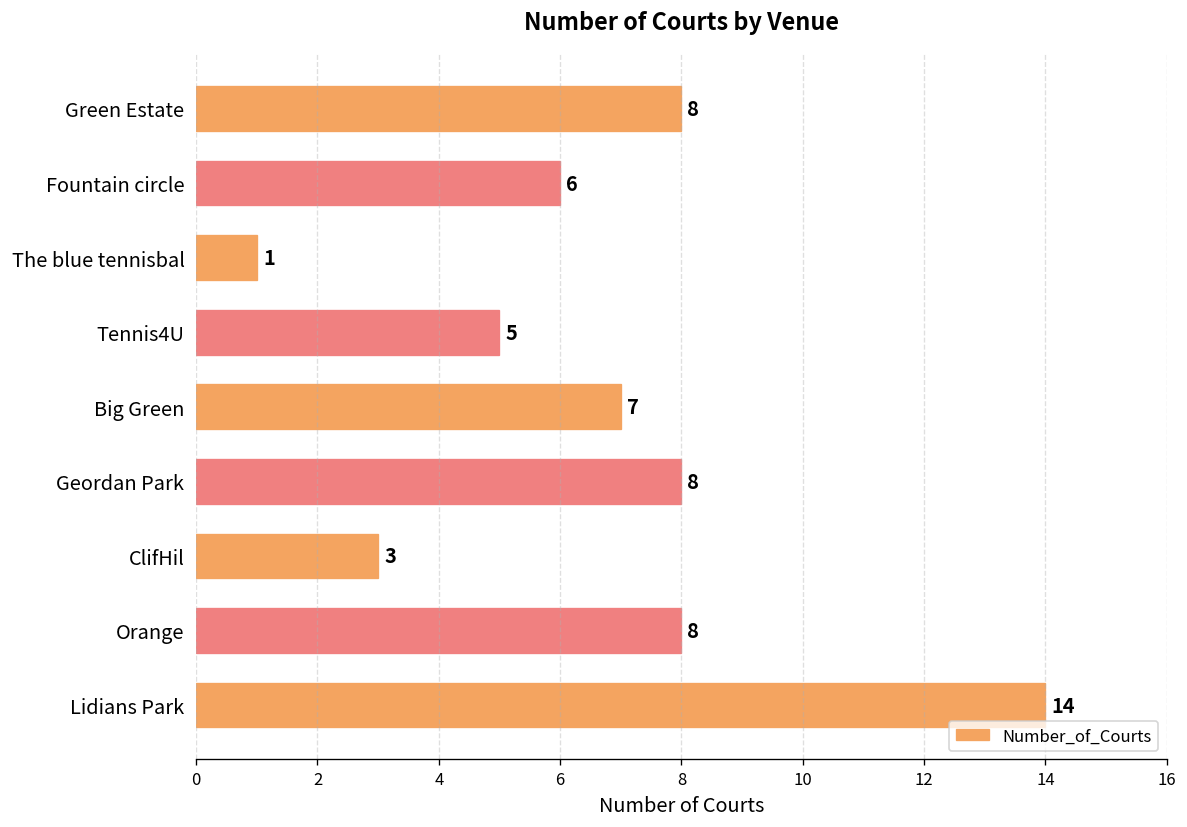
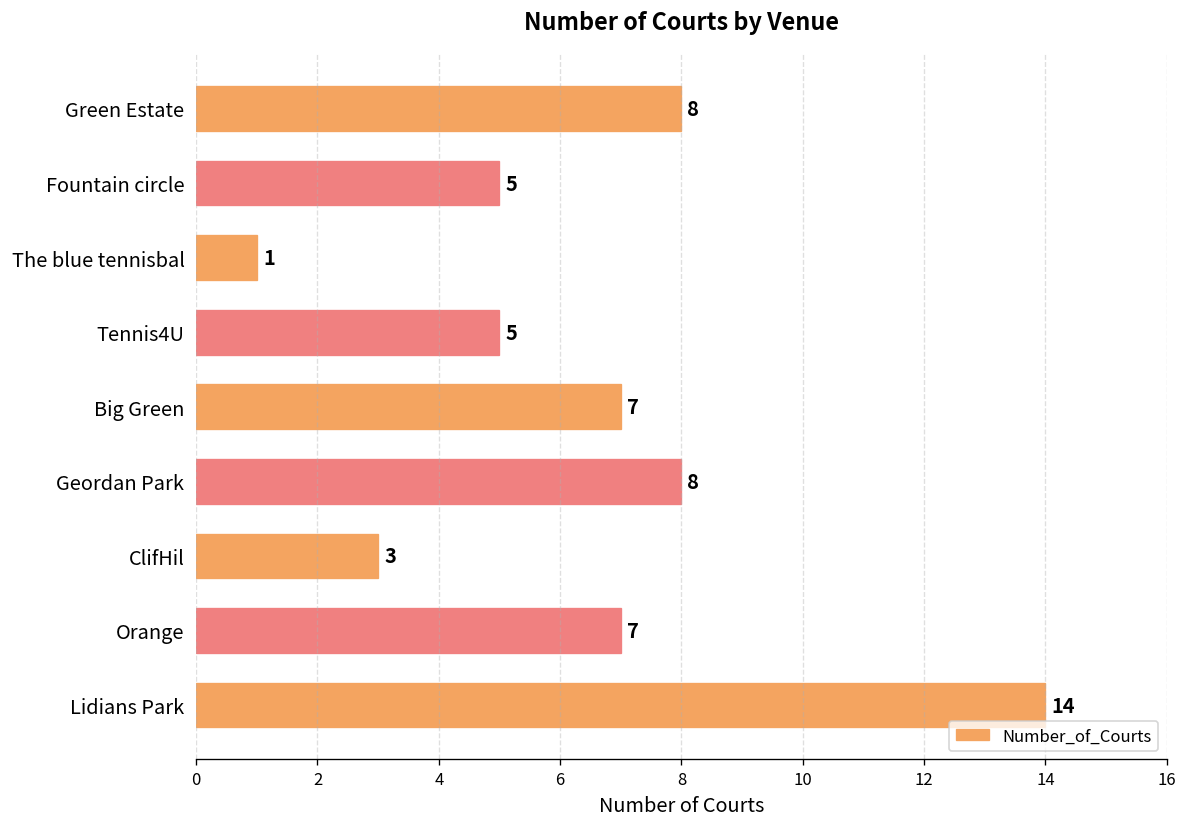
Fountain circle: 6 -> 5
Orange: 8 -> 7
